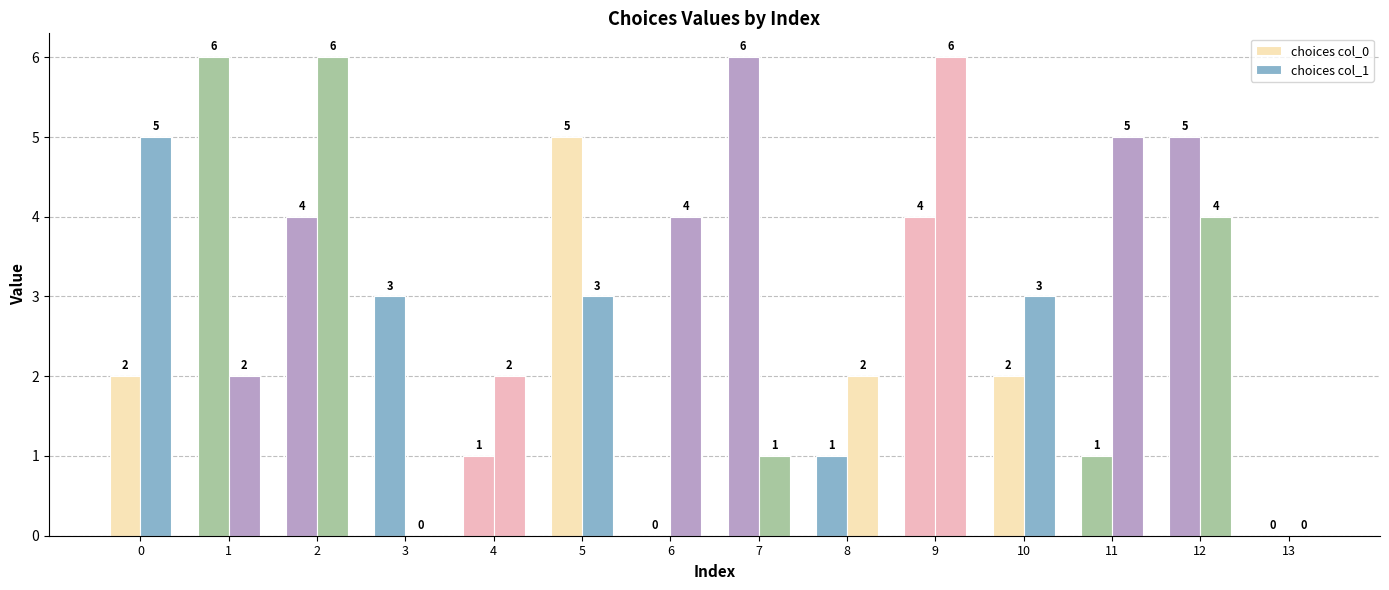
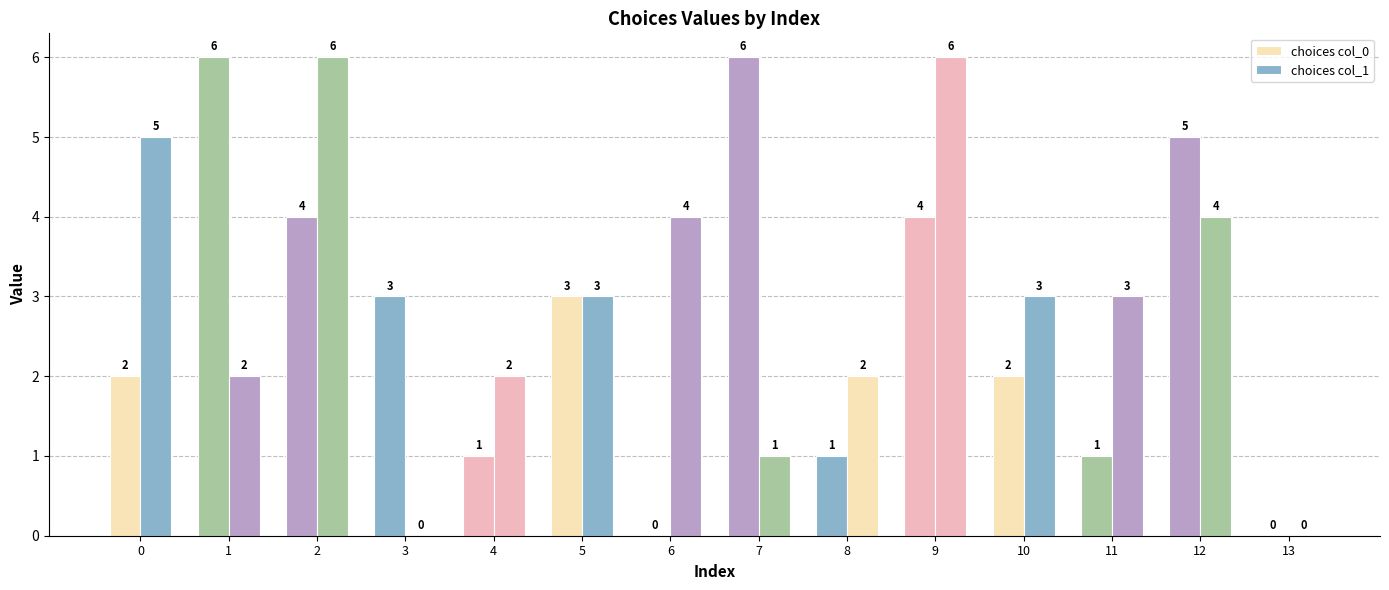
choices col_0, 5: 5 -> 3
choices col_1, 11: 5 -> 3
